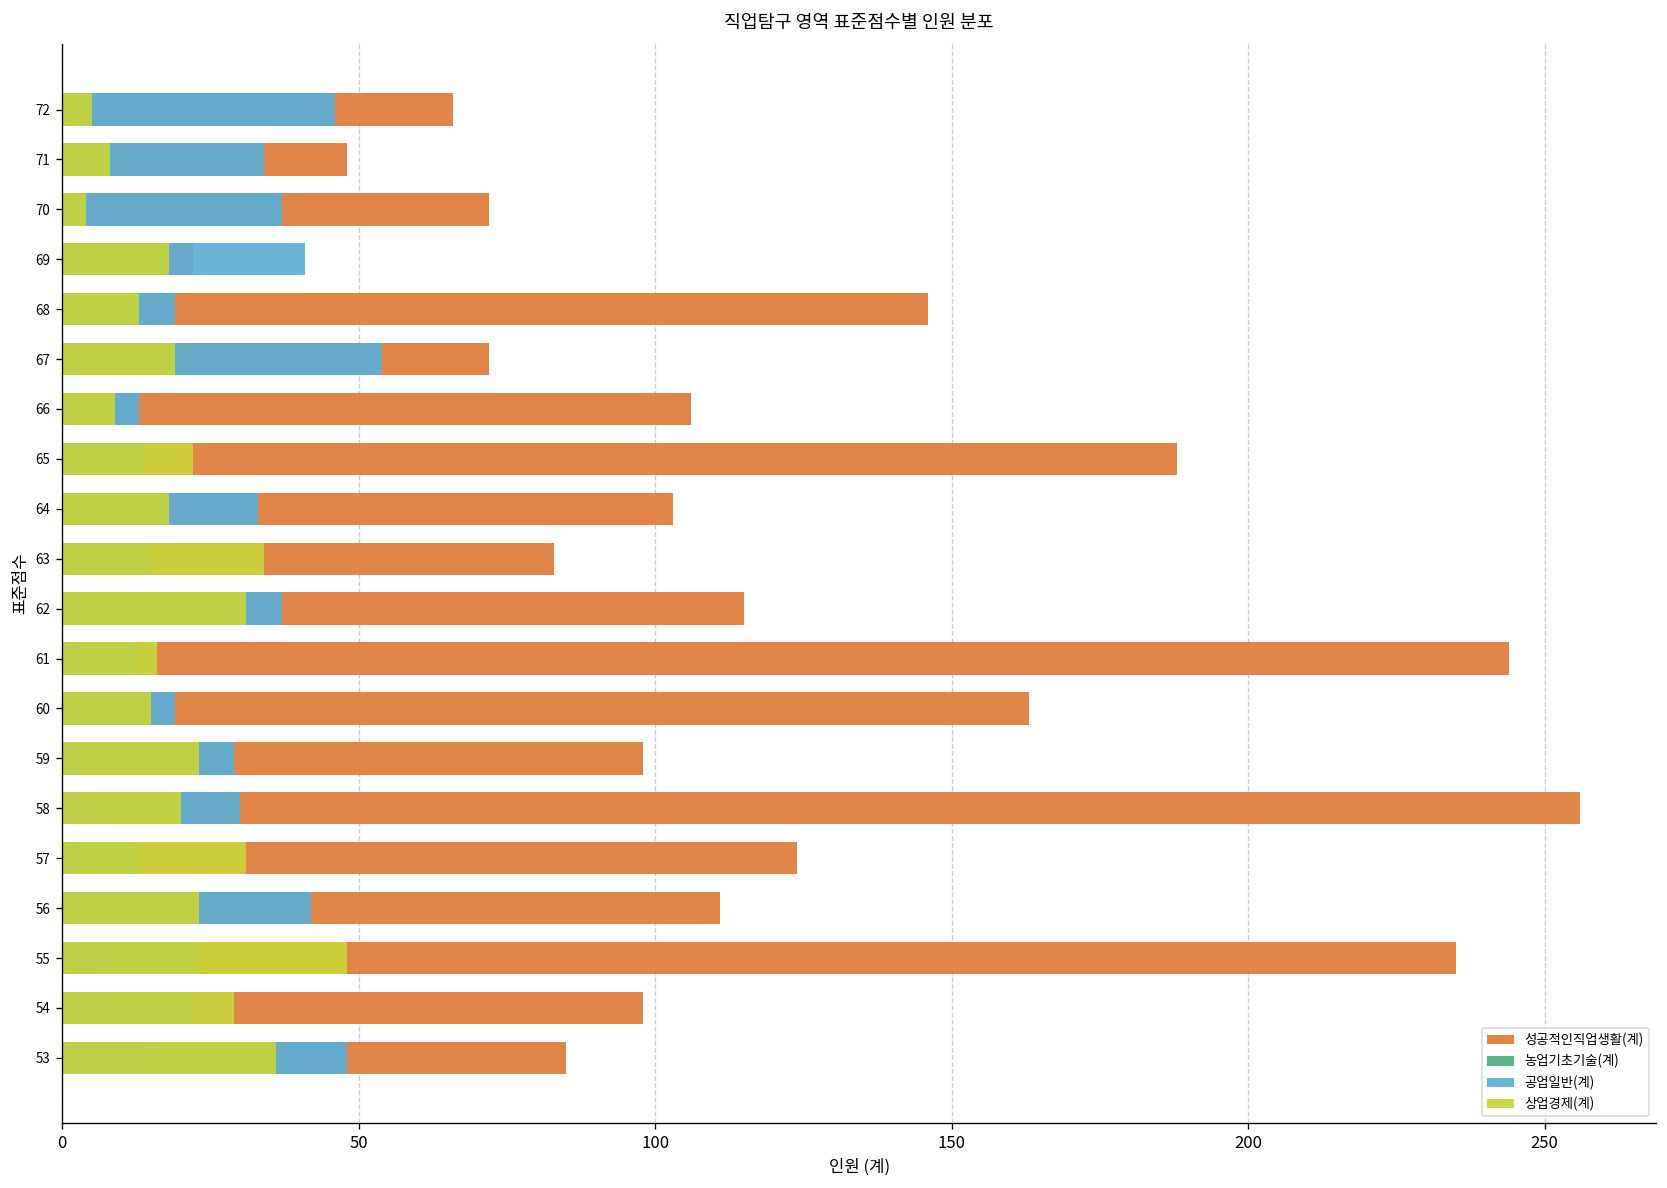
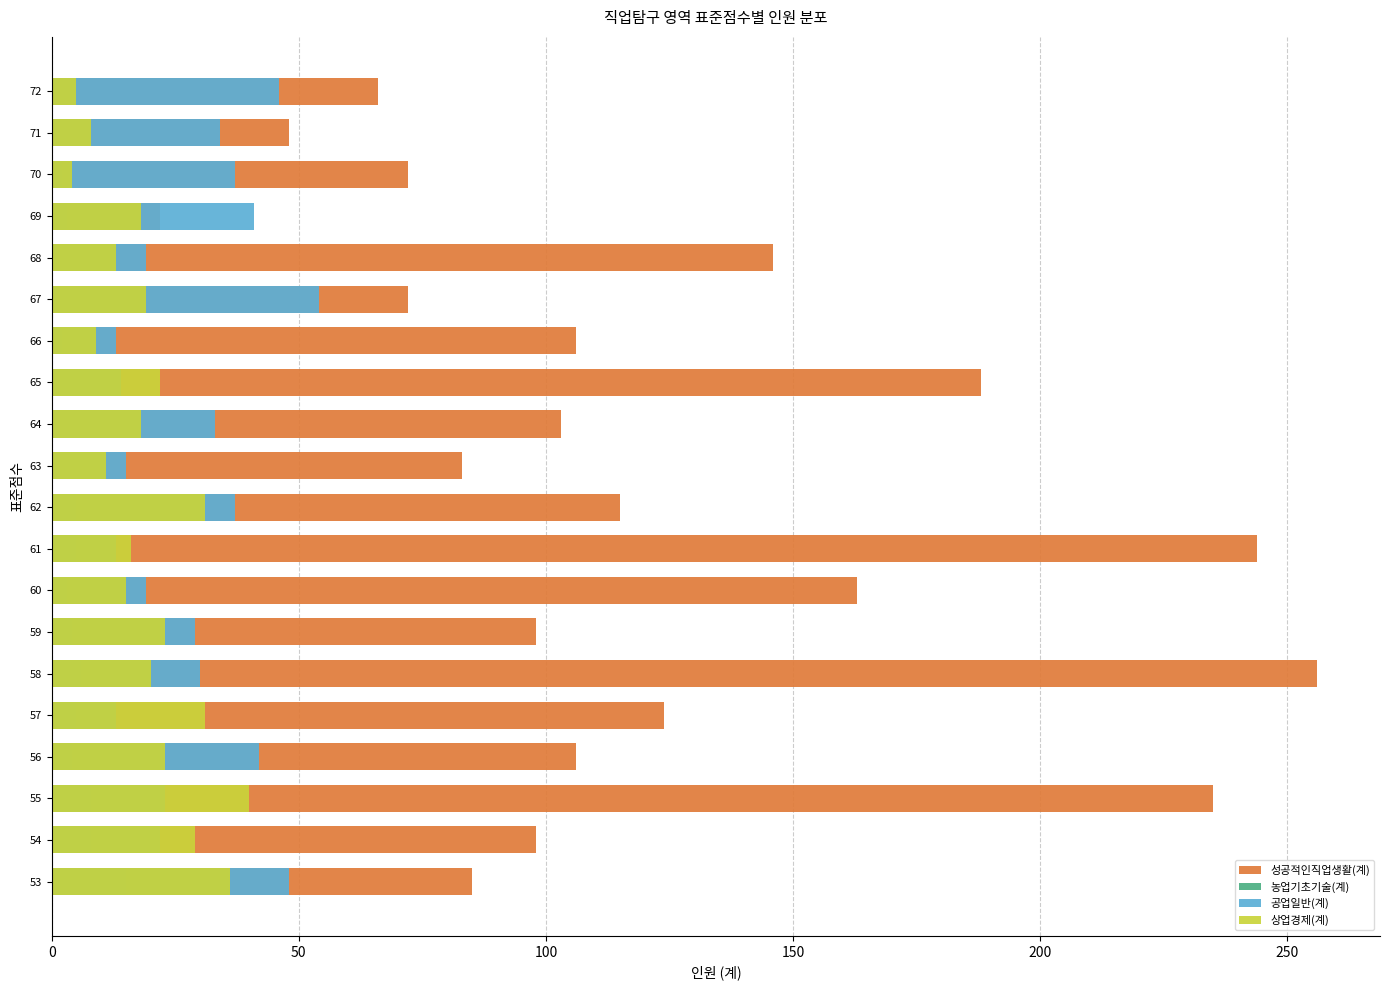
상업경제(계), 63: 34 -> 11
성공적인직업생활(계), 56: 111 -> 106
상업경제(계), 55: 48 -> 40
